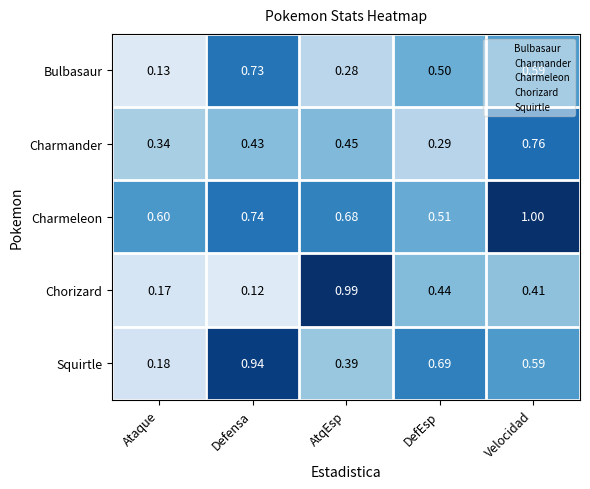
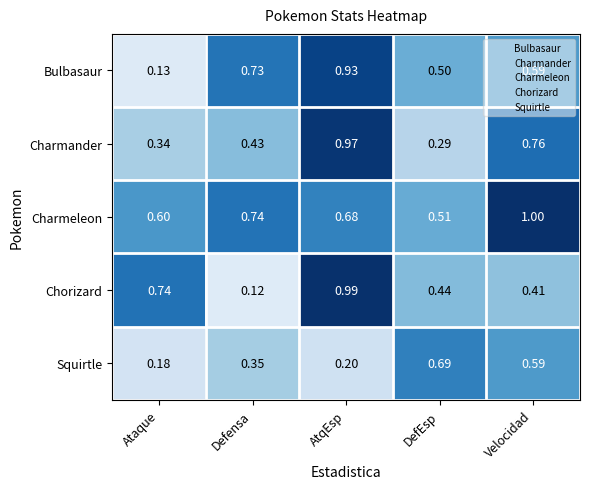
Bulbasaur, AtqEsp: 0.28 -> 0.93
Charmander, AtqEsp: 0.45 -> 0.97
Chorizard, Ataque: 0.17 -> 0.74
Squirtle, Defensa: 0.94 -> 0.35
Squirtle, AtqEsp: 0.39 -> 0.20
